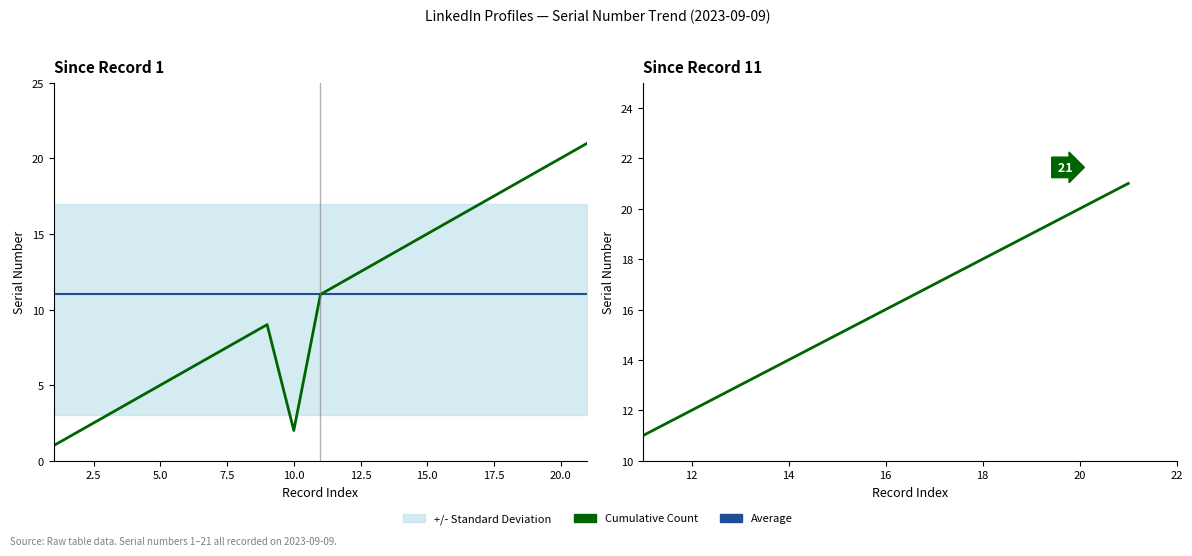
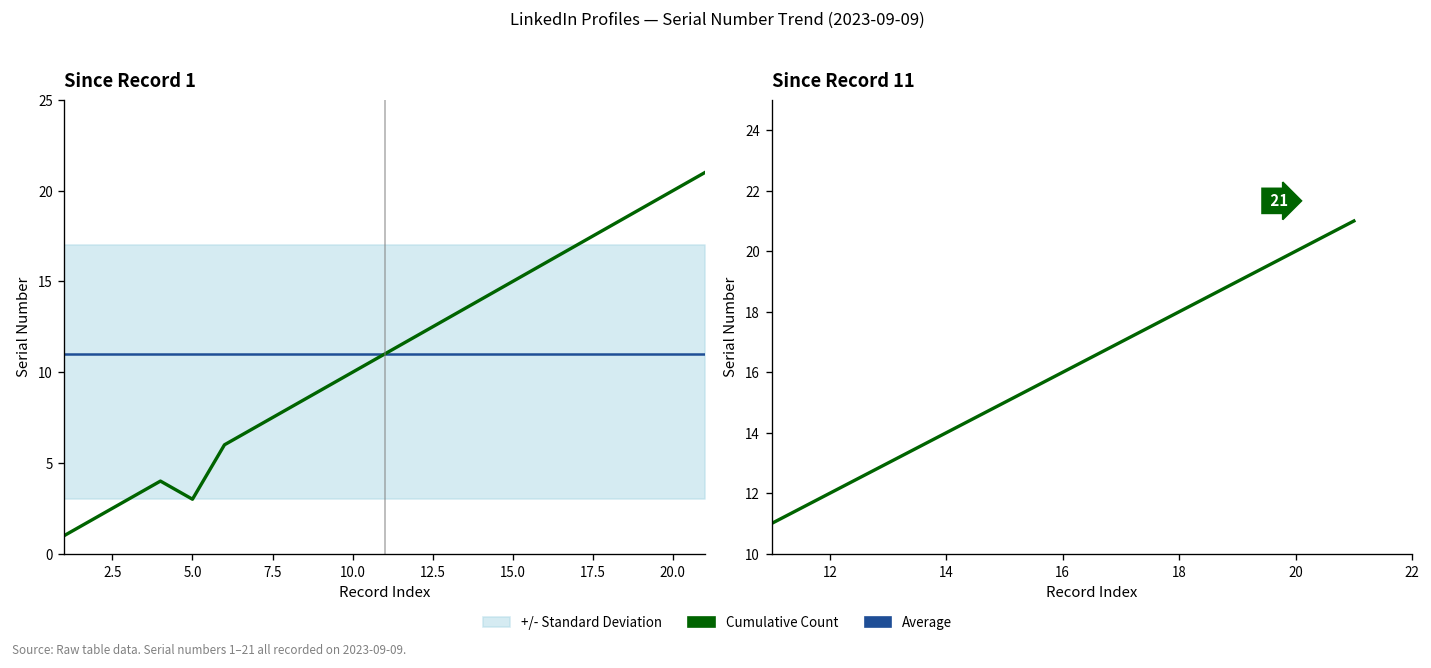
Since Record 1, Cumulative Count, 5.0: 5 -> 3
Since Record 1, Cumulative Count, 10.0: 2 -> 10
